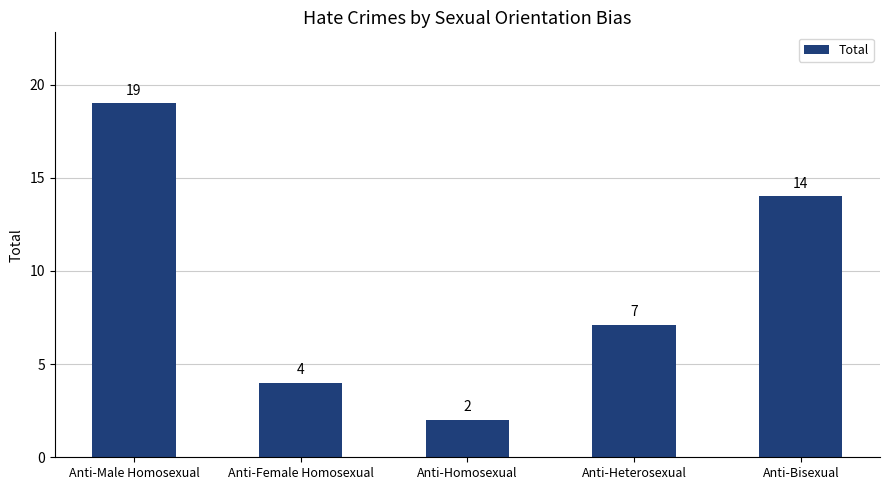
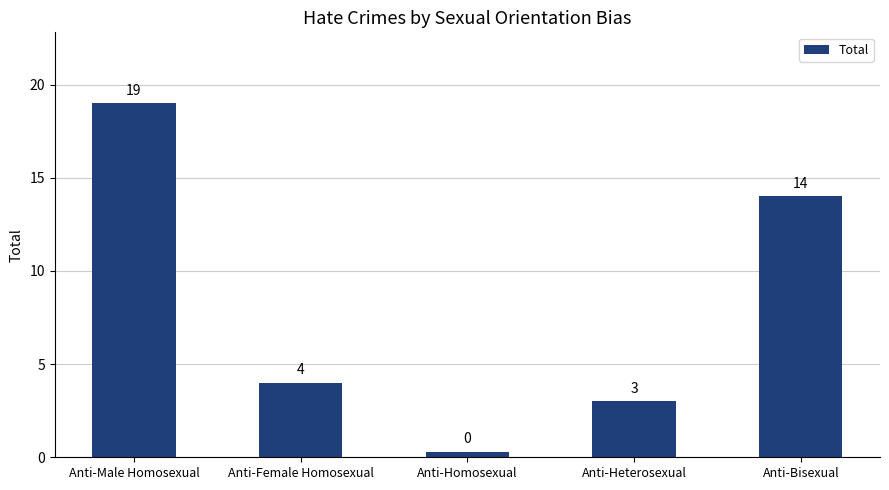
Anti-Homosexual: 2 -> 0
Anti-Heterosexual: 7 -> 3
